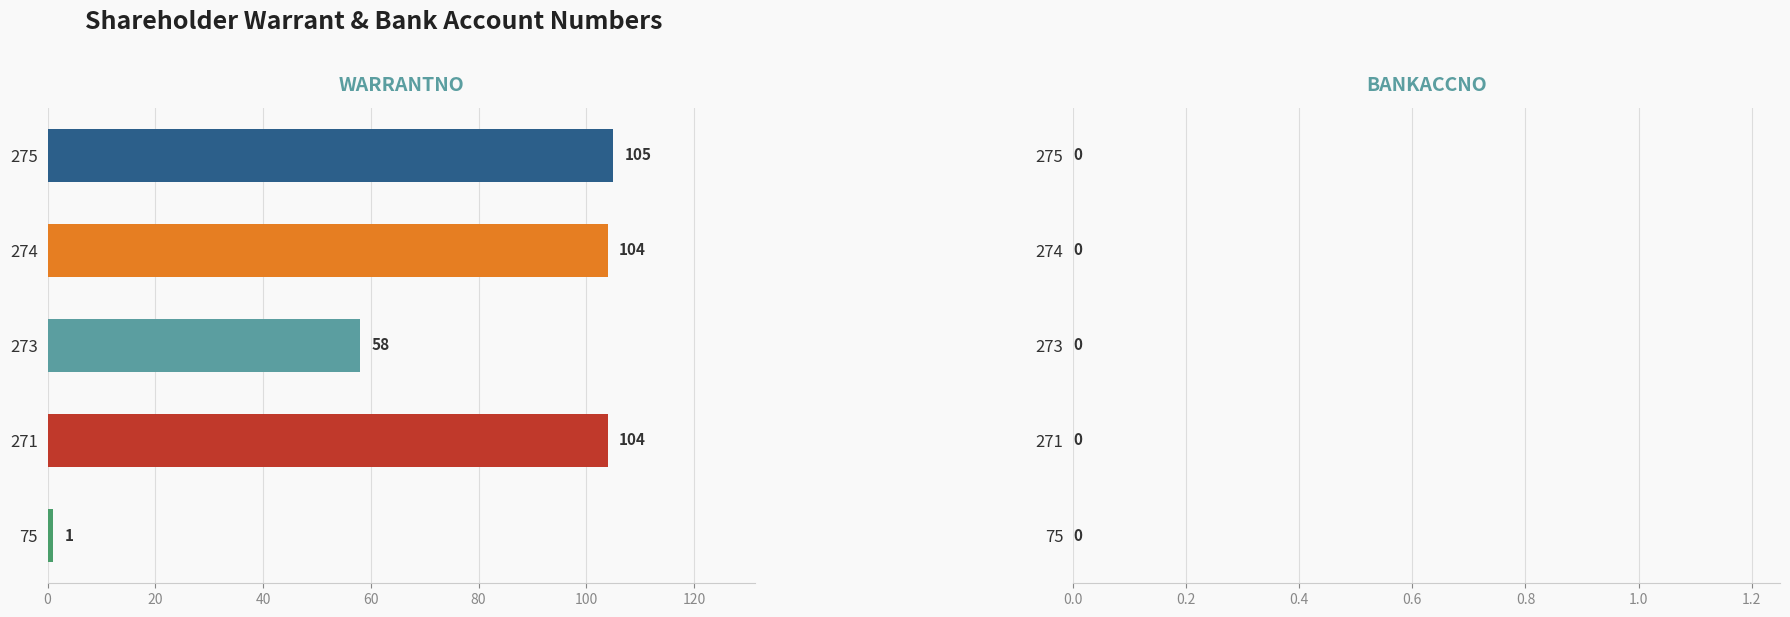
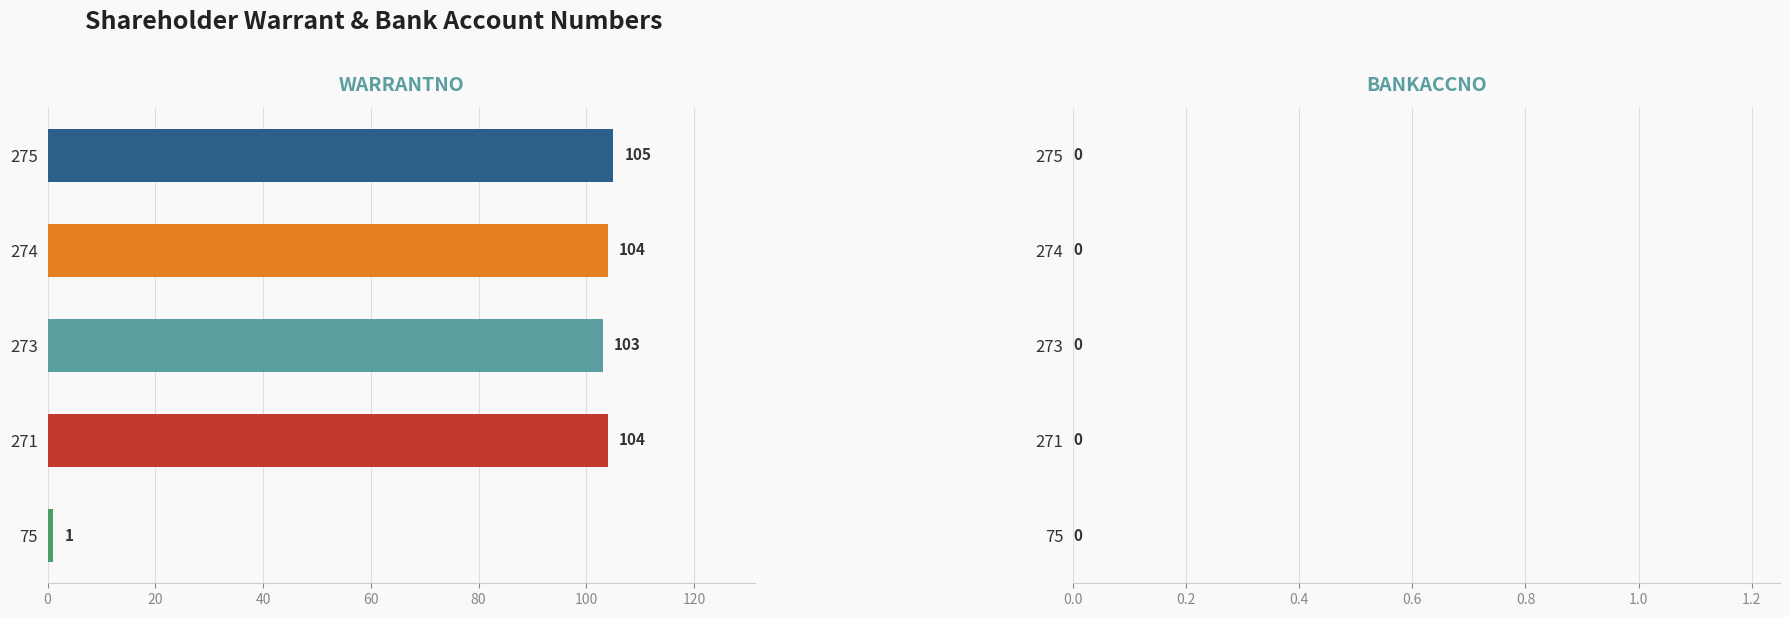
WARRANTNO, 273: 58 -> 103
